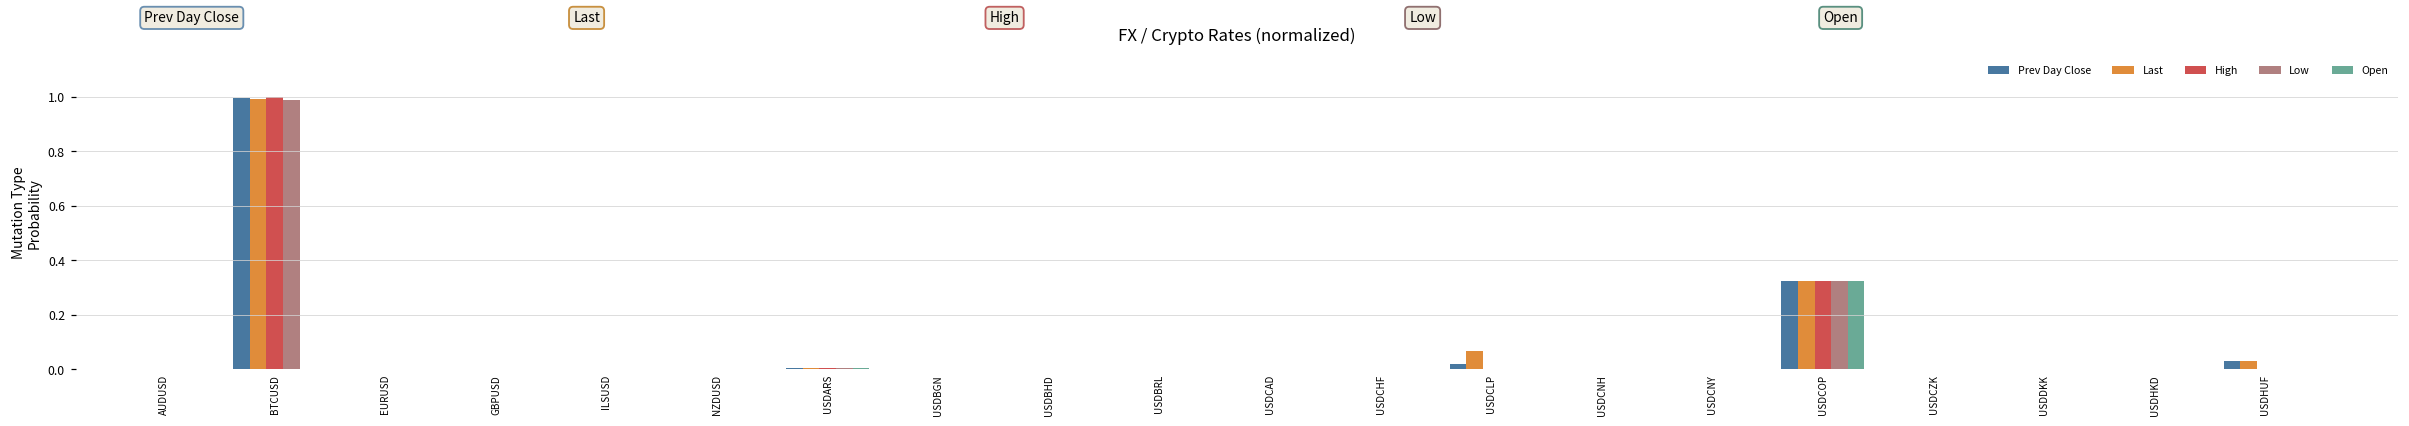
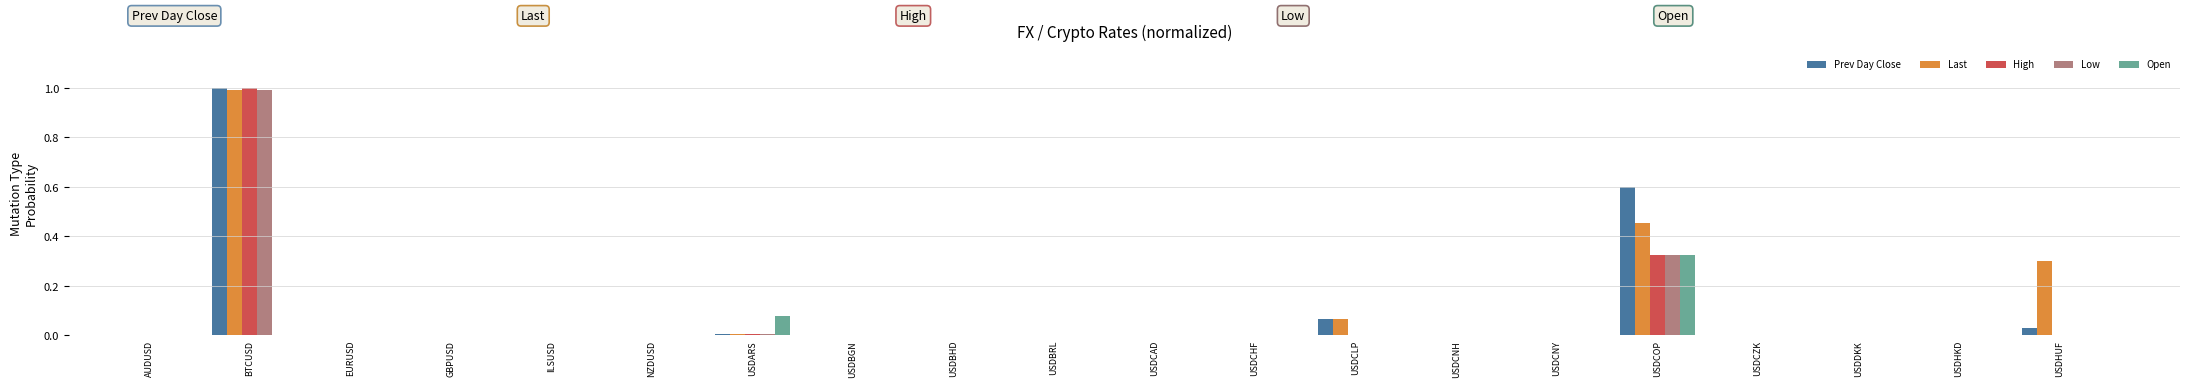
Open, USDARS: 0.01 -> 0.08
Prev Day Close, USDCLP: 0.02 -> 0.07
Prev Day Close, USDCOP: 0.32 -> 0.60
Last, USDCOP: 0.32 -> 0.45
Last, USDHUF: 0.03 -> 0.30
